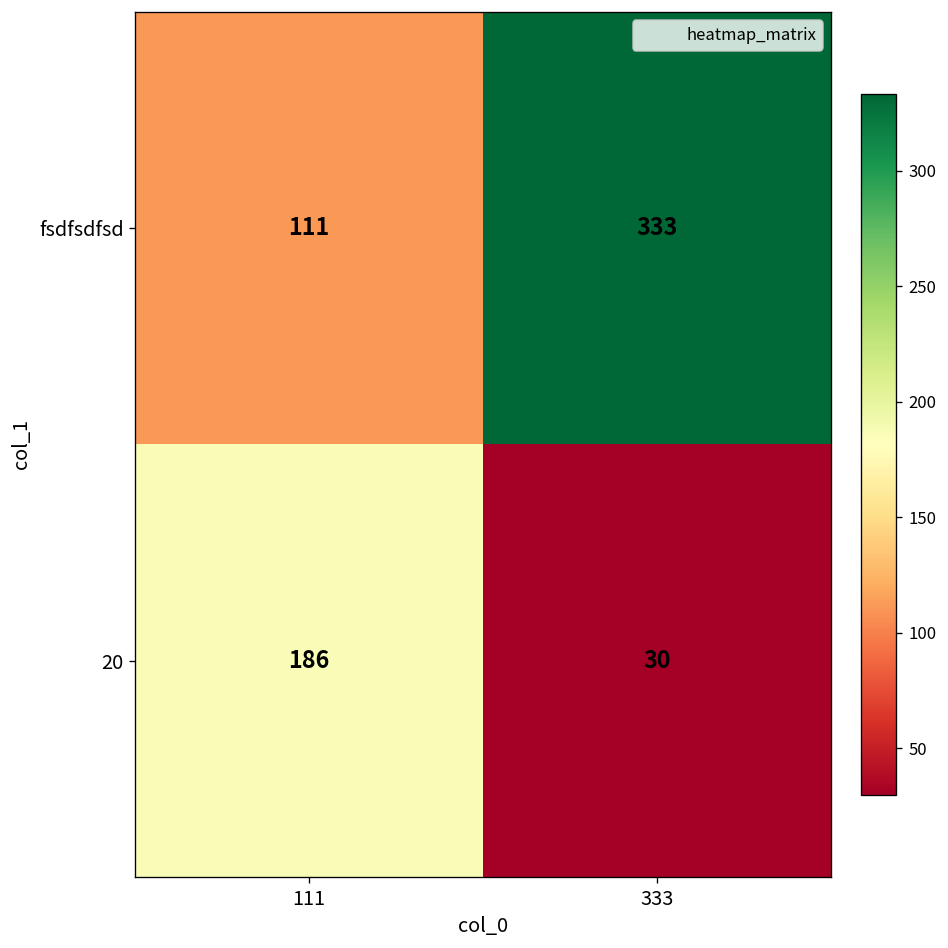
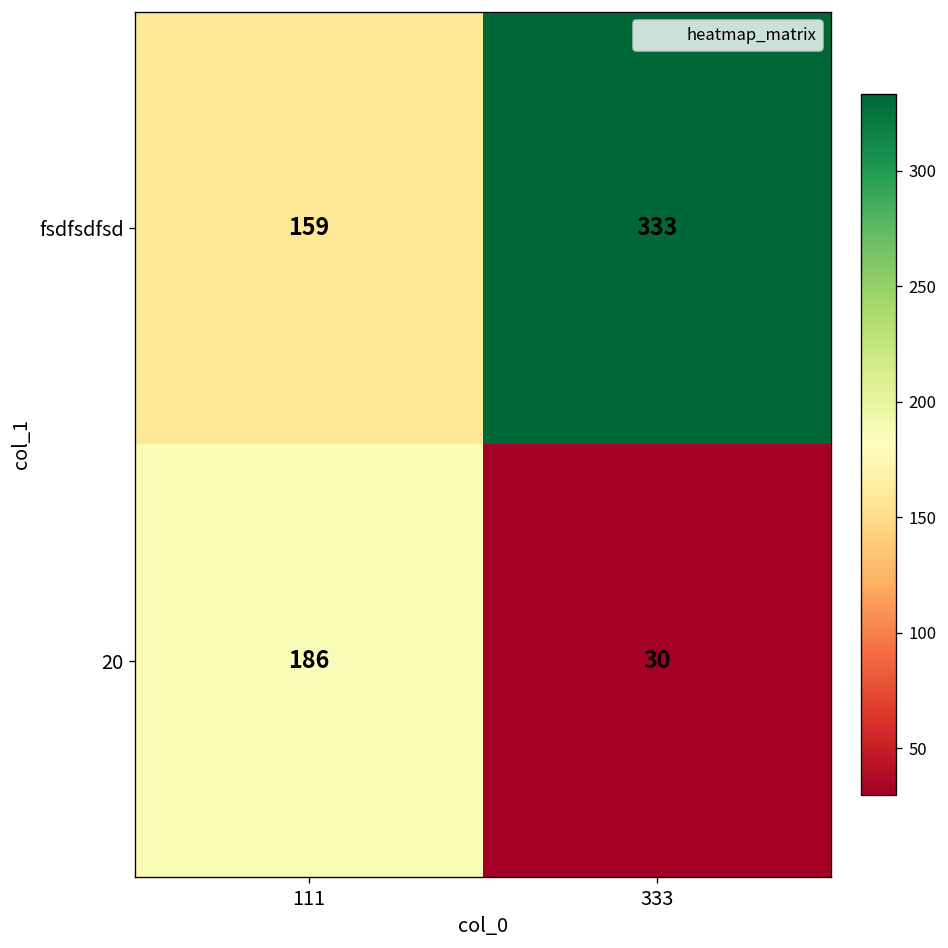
fsdfsdfsd, 111: 111 -> 159
